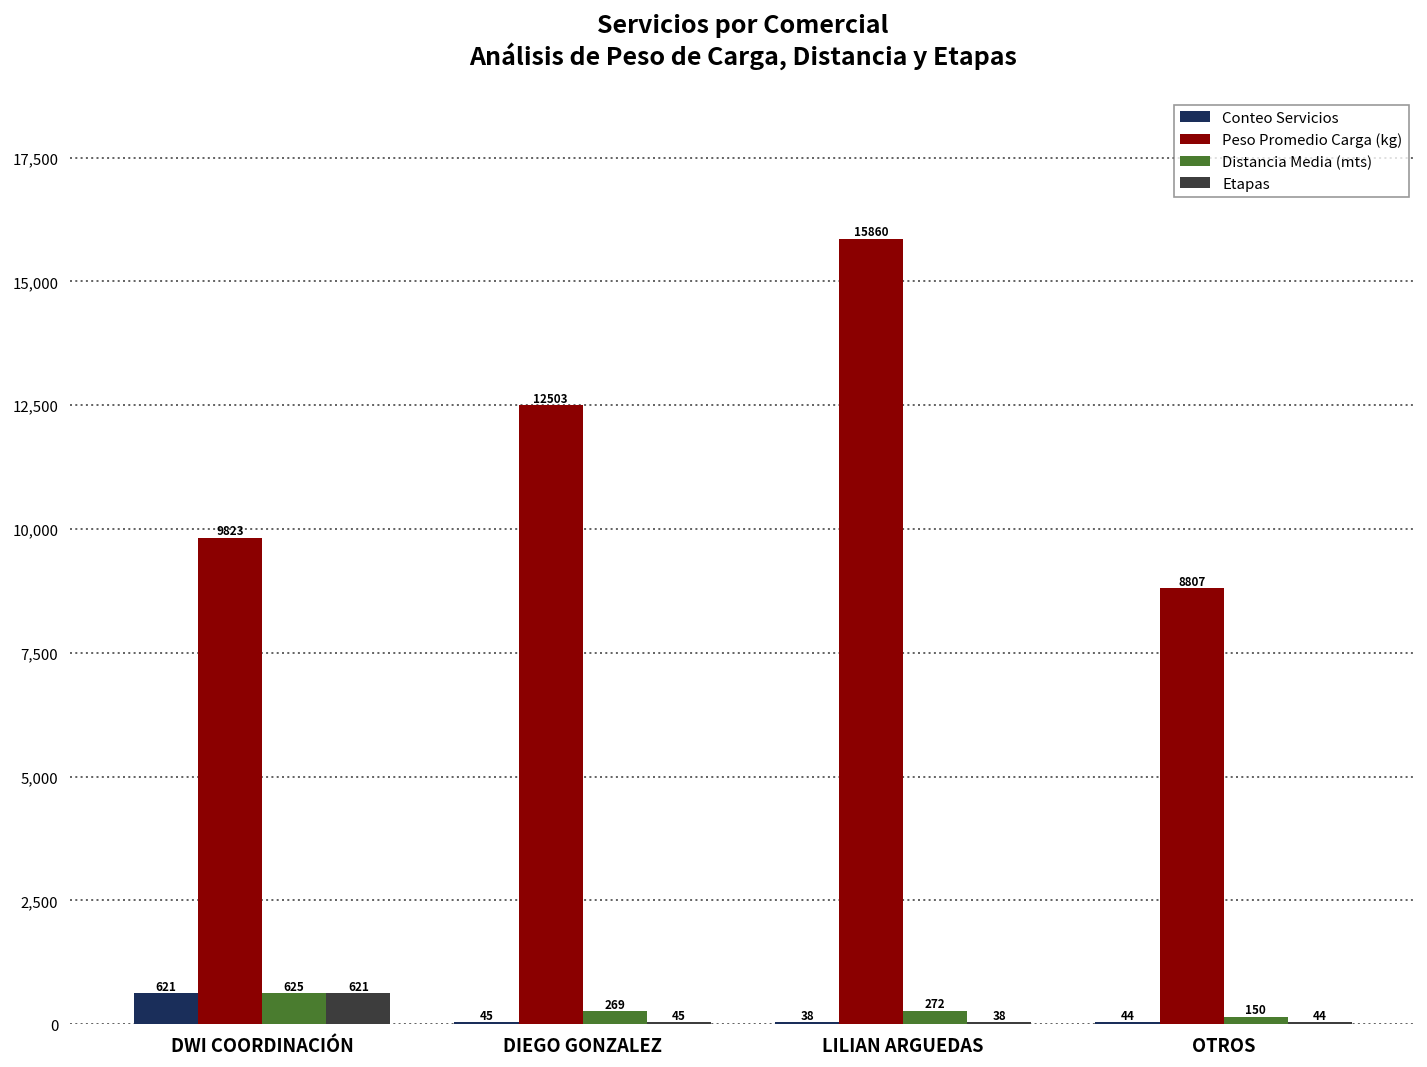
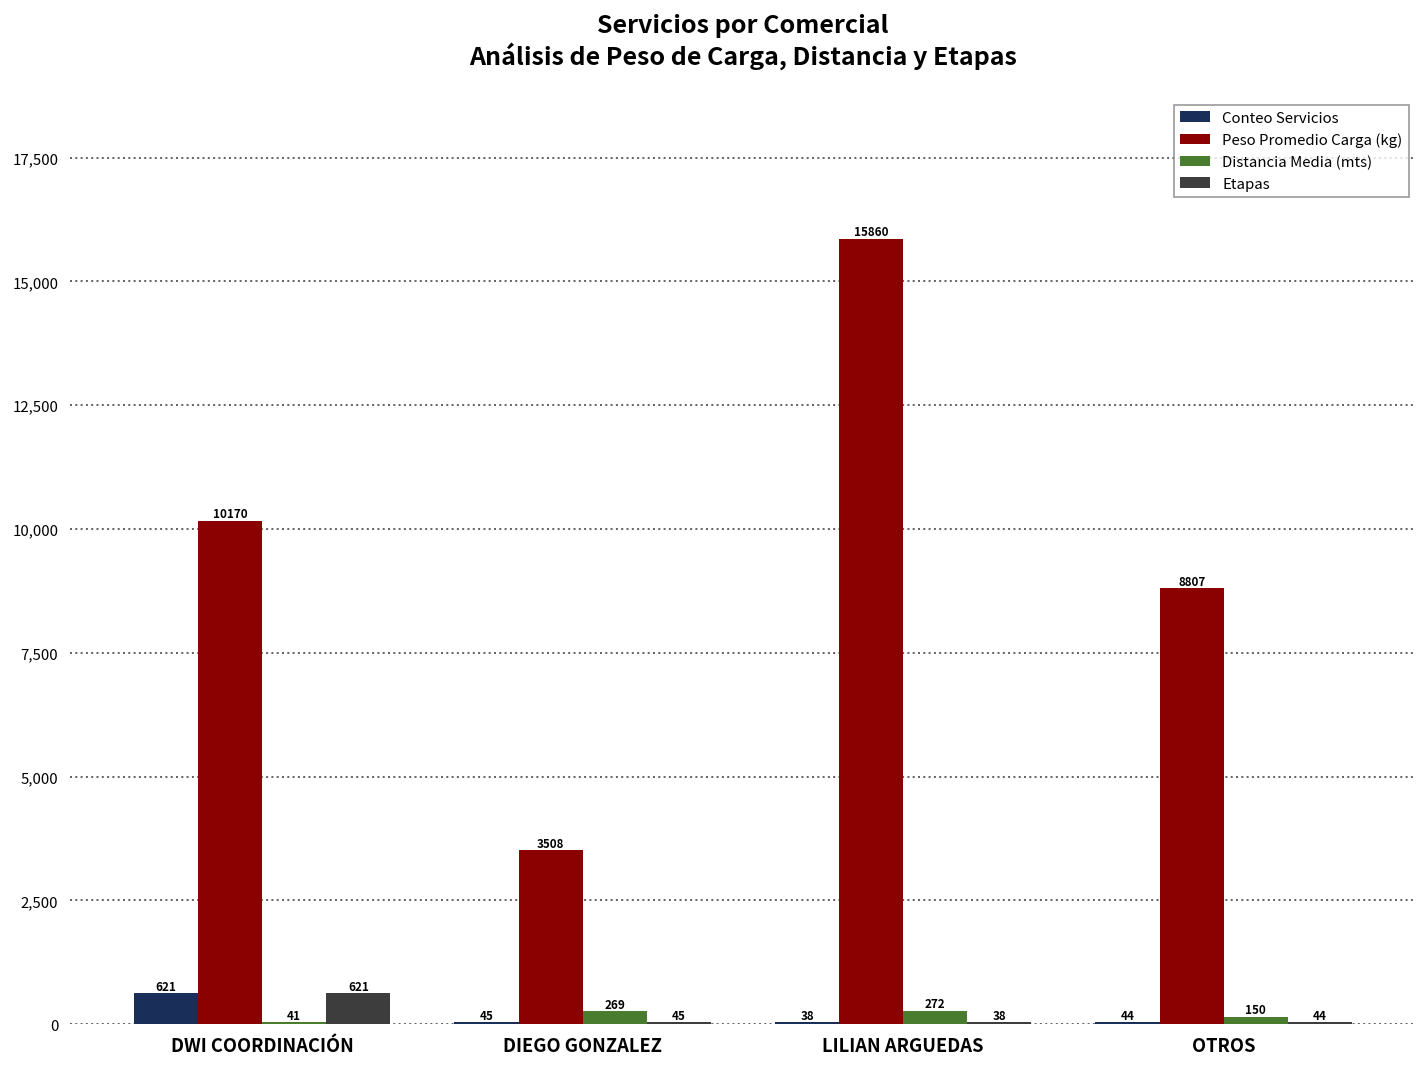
Peso Promedio Carga (kg), DWI COORDINACIÓN: 9823 -> 10170
Distancia Media (mts), DWI COORDINACIÓN: 625 -> 41
Peso Promedio Carga (kg), DIEGO GONZALEZ: 12503 -> 3508
